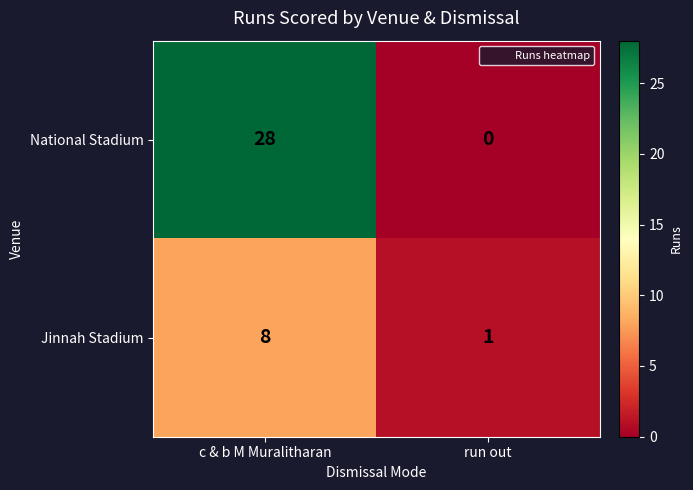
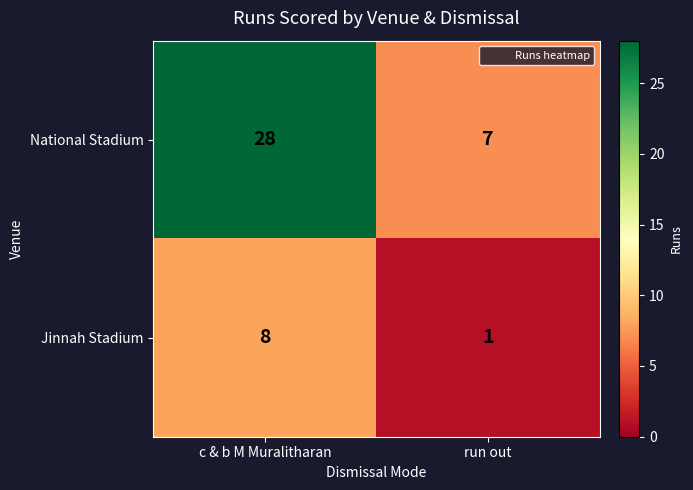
National Stadium, run out: 0 -> 7
